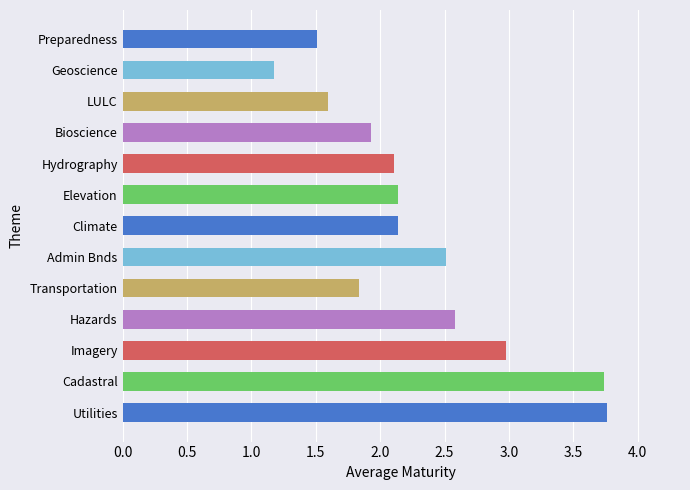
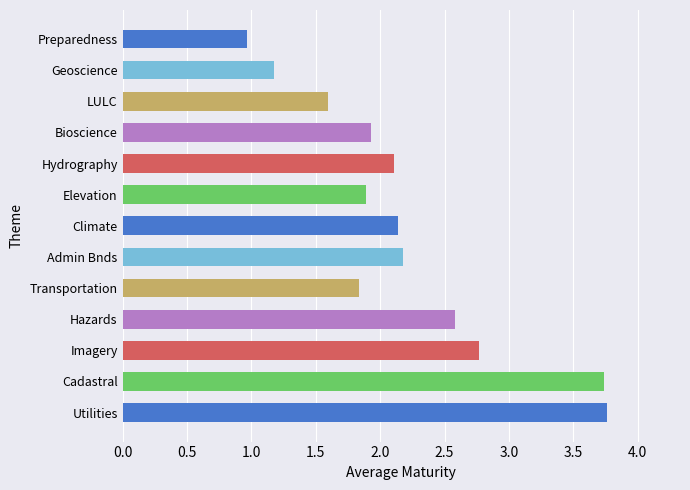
Preparedness: 1.51 -> 0.97
Elevation: 2.14 -> 1.89
Admin Bnds: 2.51 -> 2.18
Imagery: 2.98 -> 2.77
